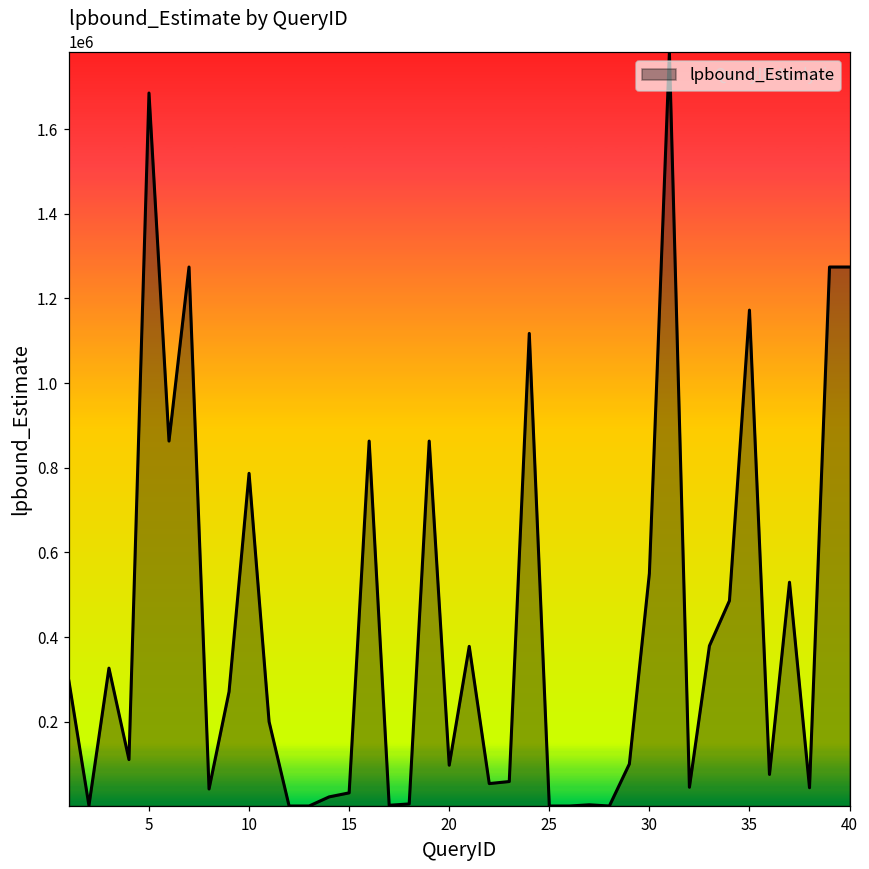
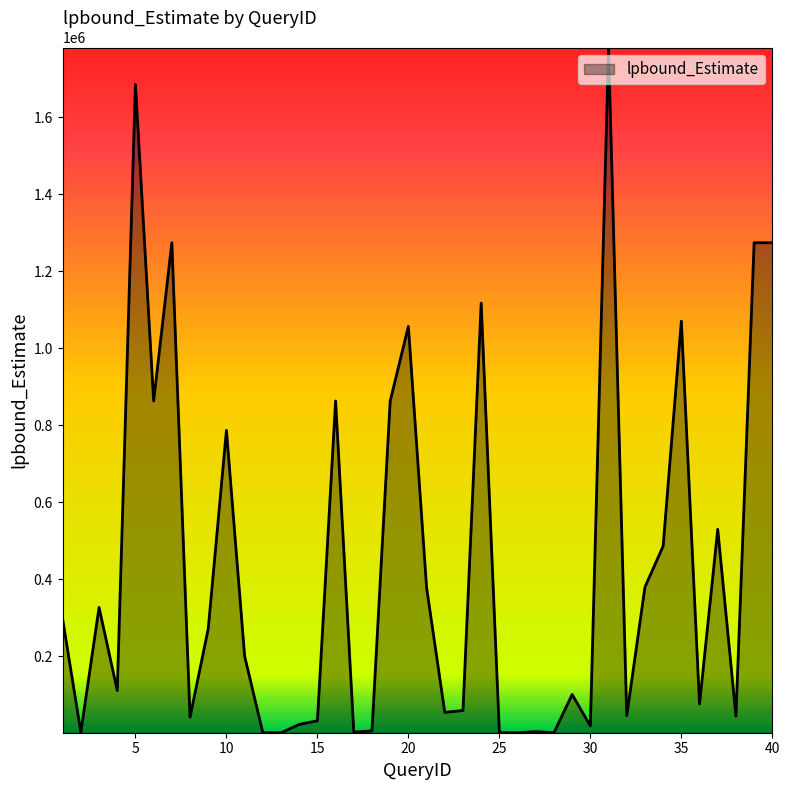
20: 100000 -> 1060000
30: 550000 -> 20000
35: 1170000 -> 1070000
